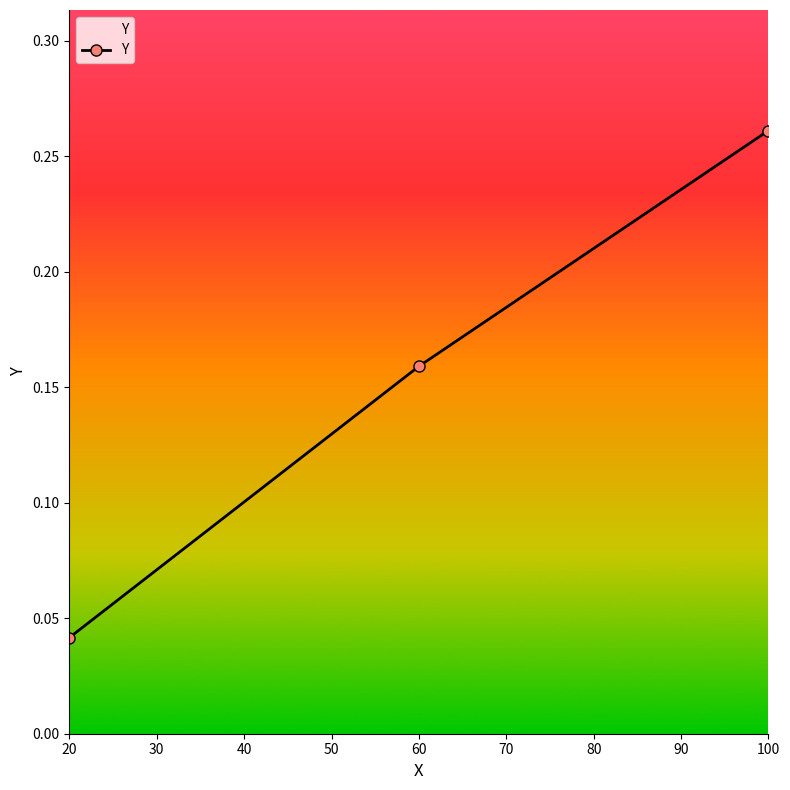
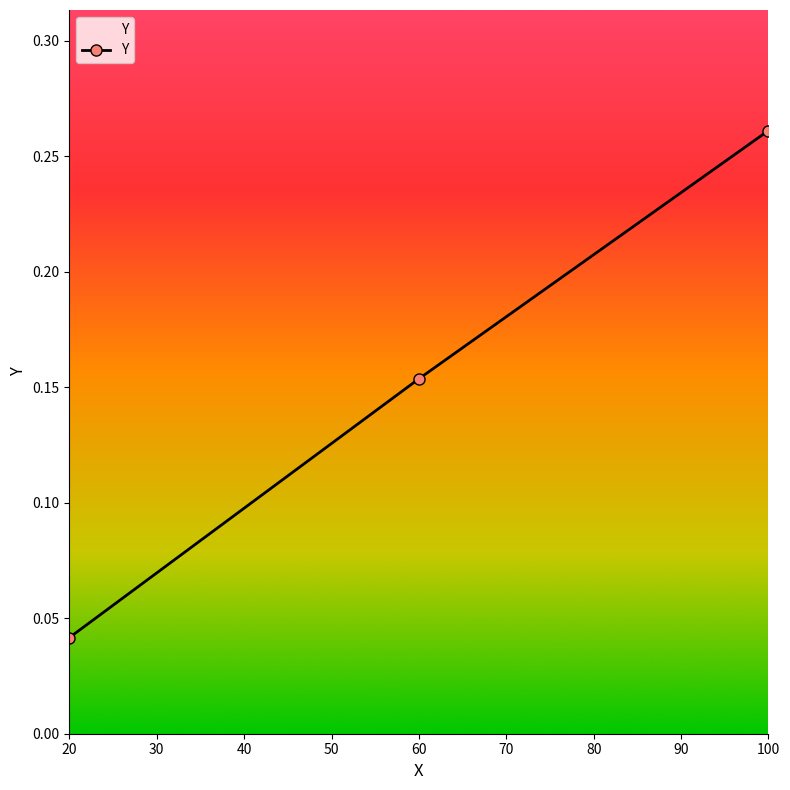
60: 0.159 -> 0.154
